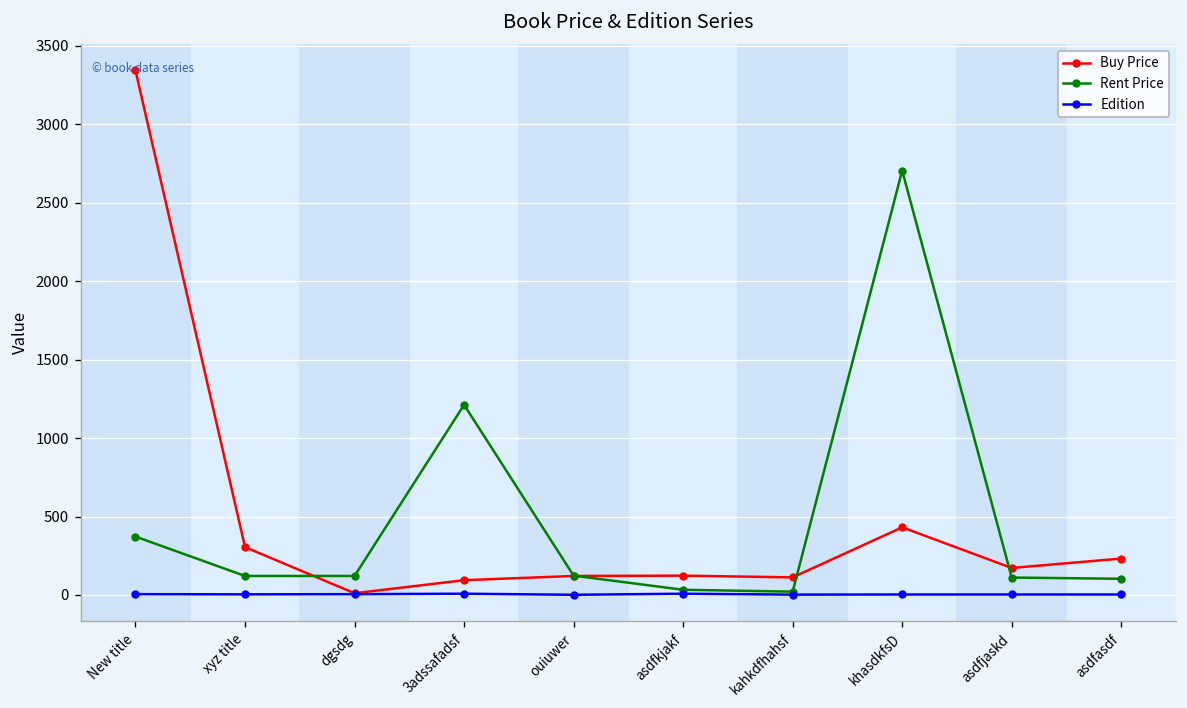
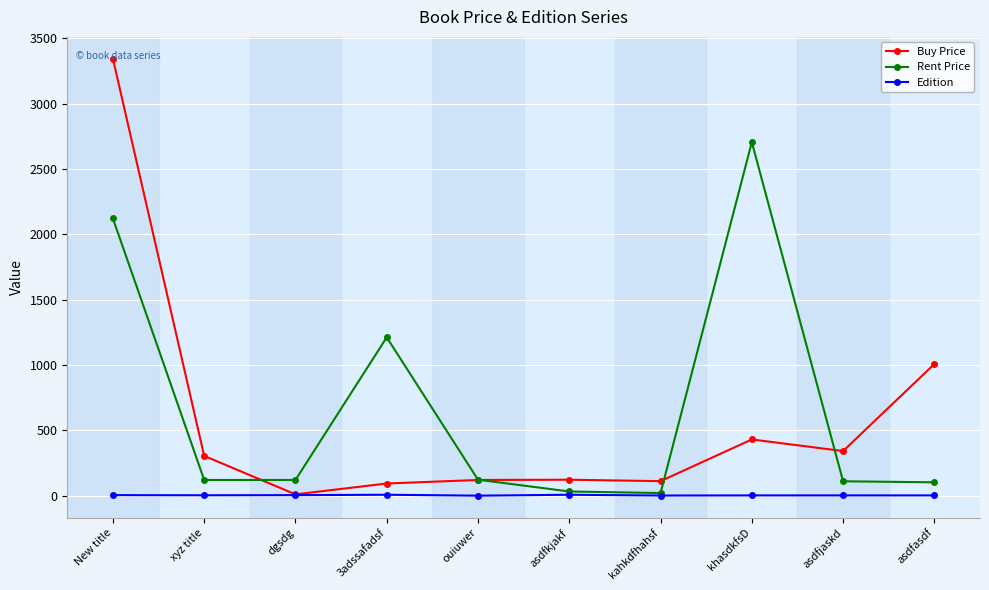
Rent Price, New title: 370 -> 2120
Buy Price, asdfjaskd: 170 -> 340
Buy Price, asdfasdf: 230 -> 1010
